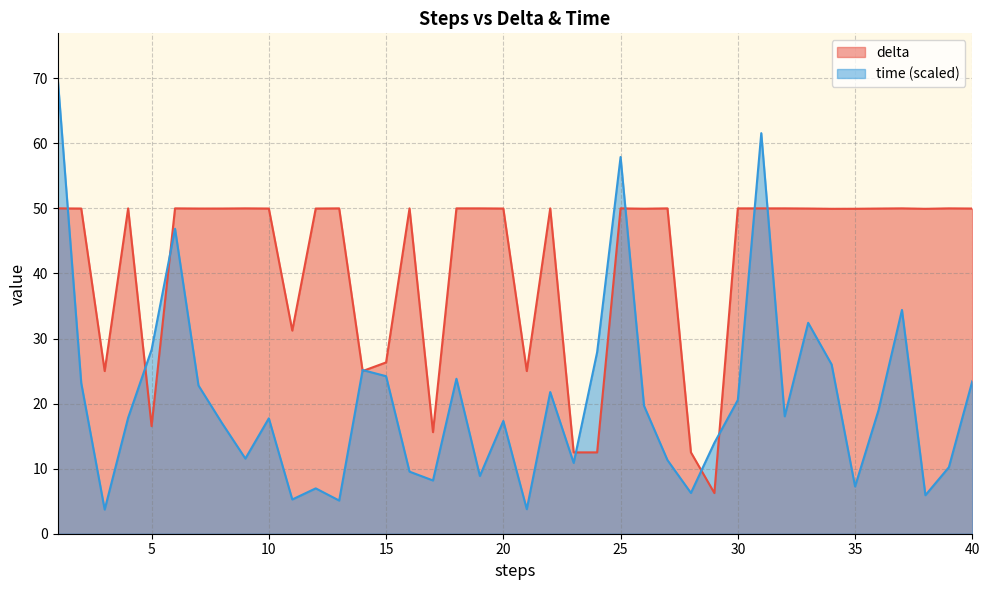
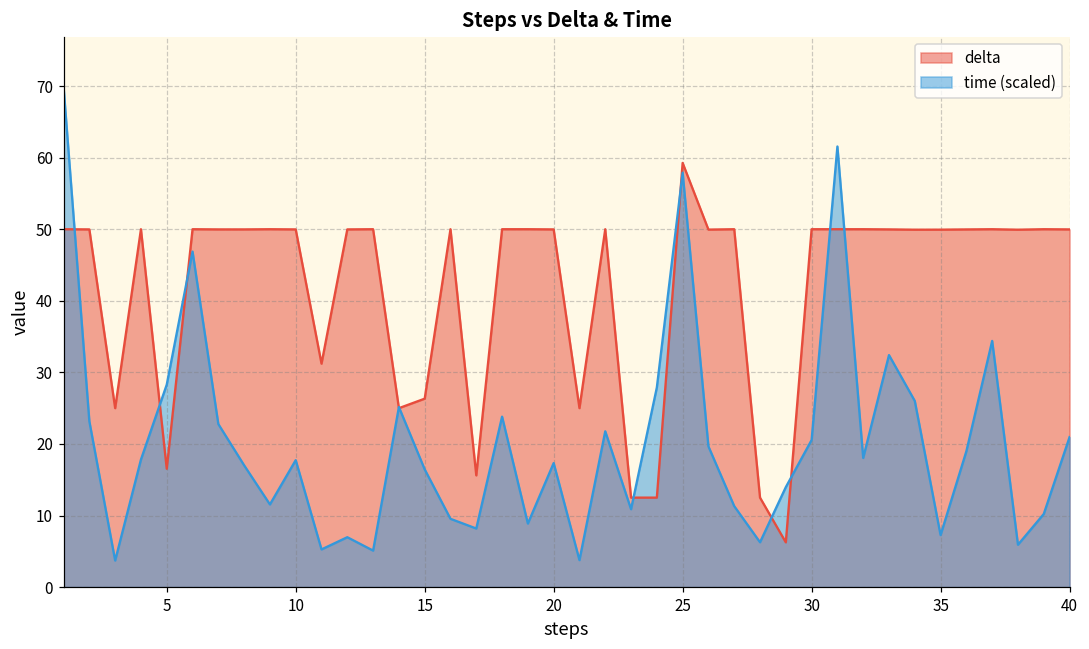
time (scaled), 15: 24 -> 16
delta, 25: 50 -> 59
time (scaled), 40: 23 -> 21
